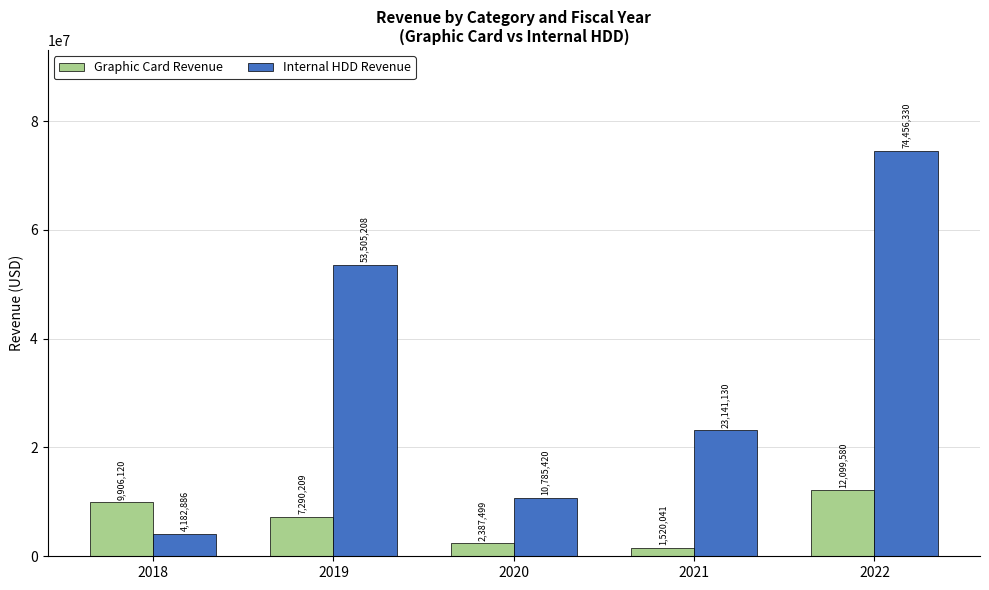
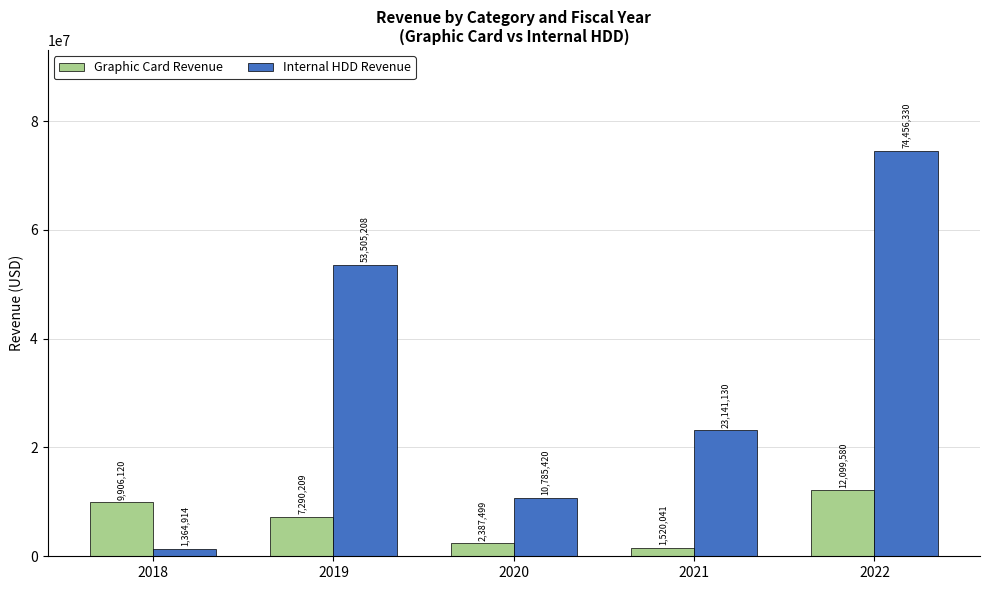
Internal HDD Revenue, 2018: 4,182,886 -> 1,364,914
